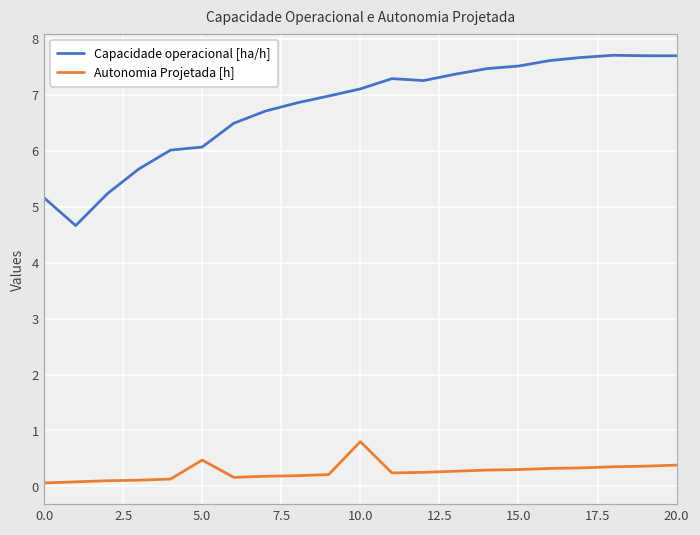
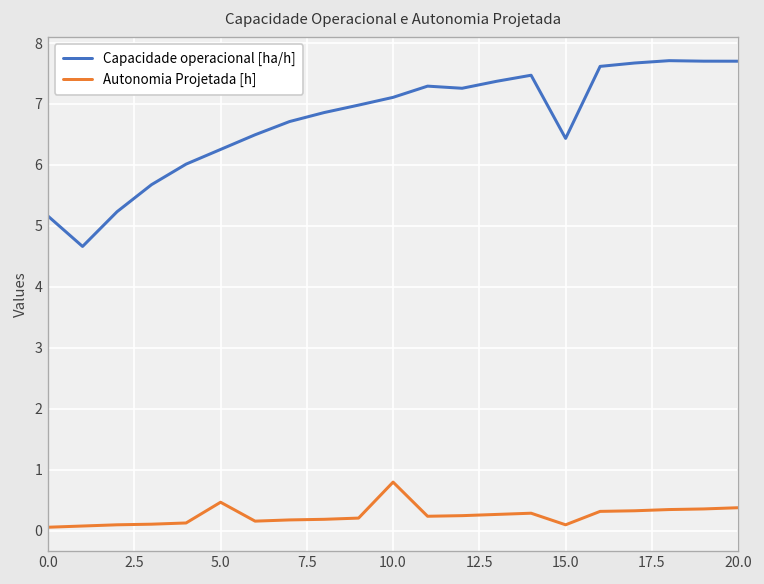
Capacidade operacional [ha/h], 5.0: 6.1 -> 6.3
Capacidade operacional [ha/h], 15.0: 7.5 -> 6.4
Autonomia Projetada [h], 15.0: 0.3 -> 0.1
